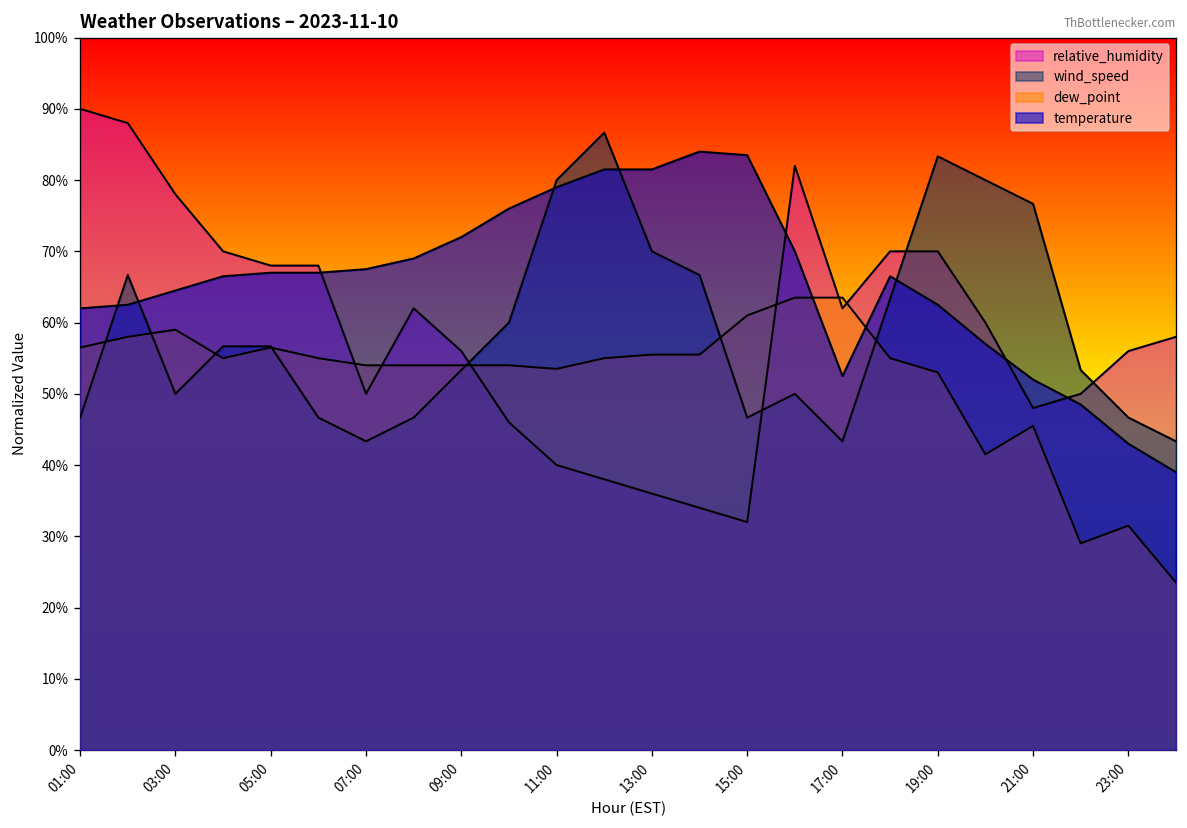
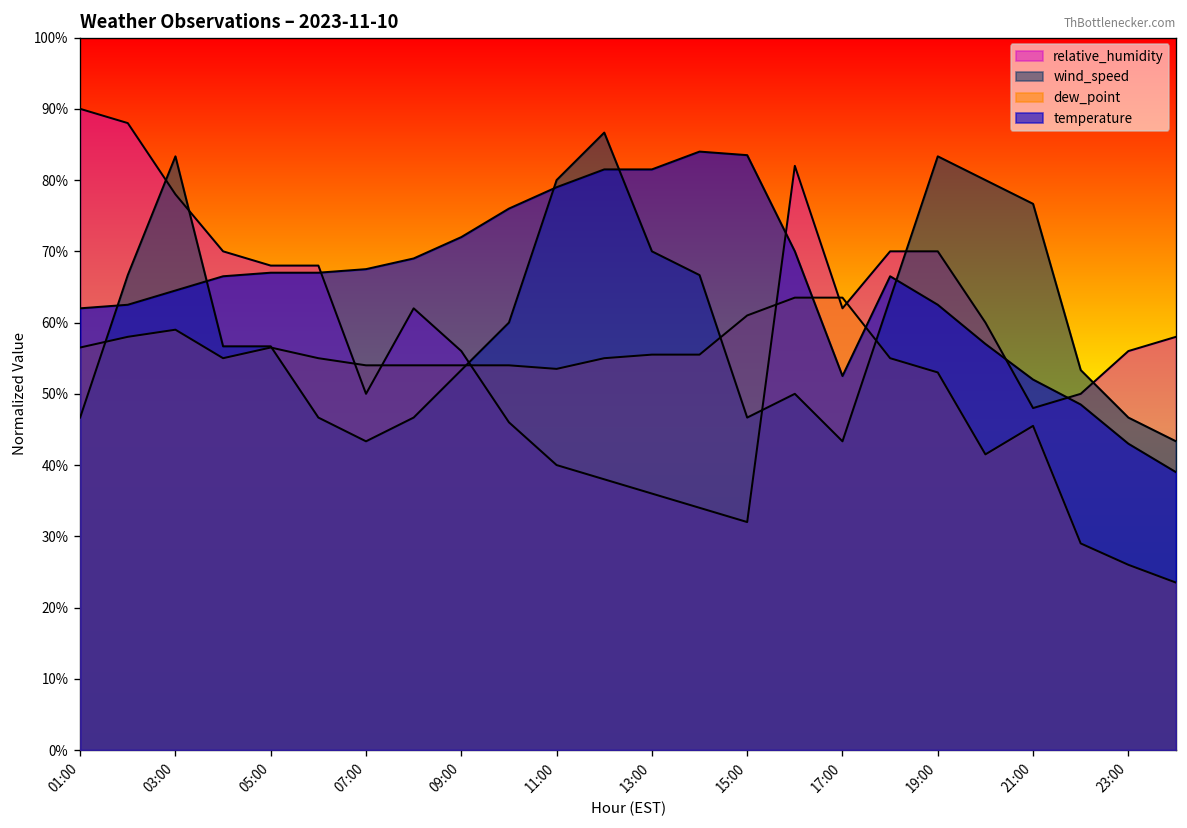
wind_speed, 03:00: 50% -> 83%
dew_point, 23:00: 32% -> 26%
